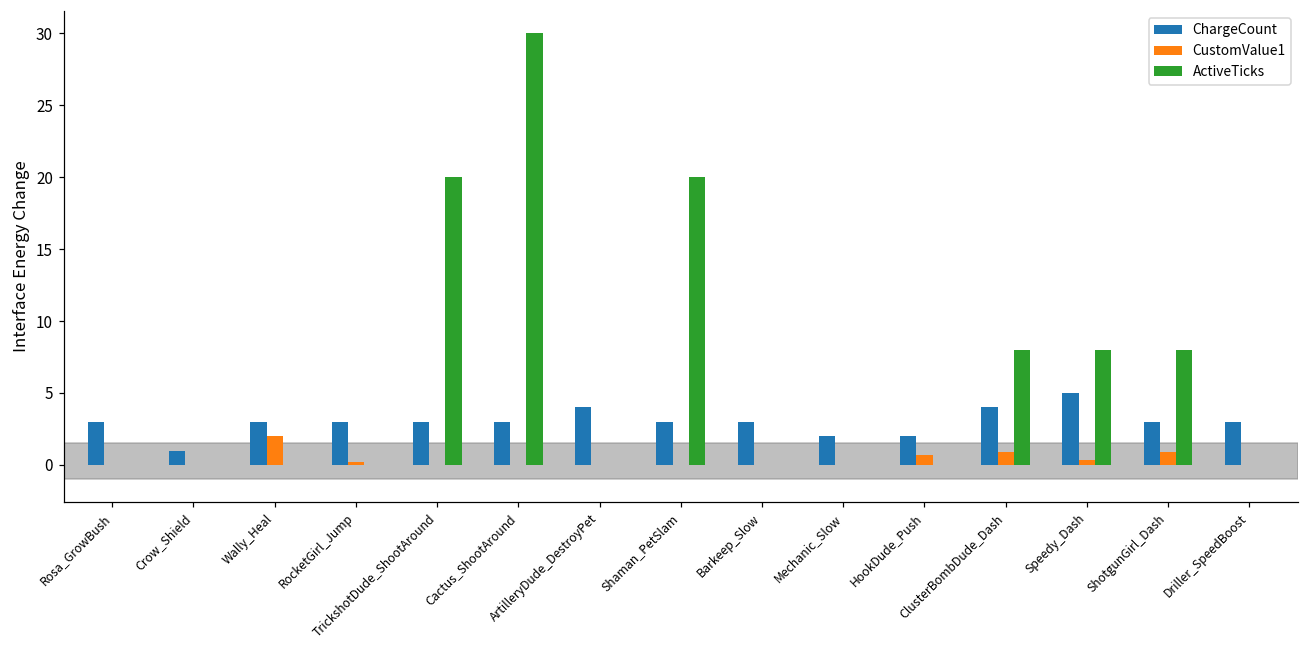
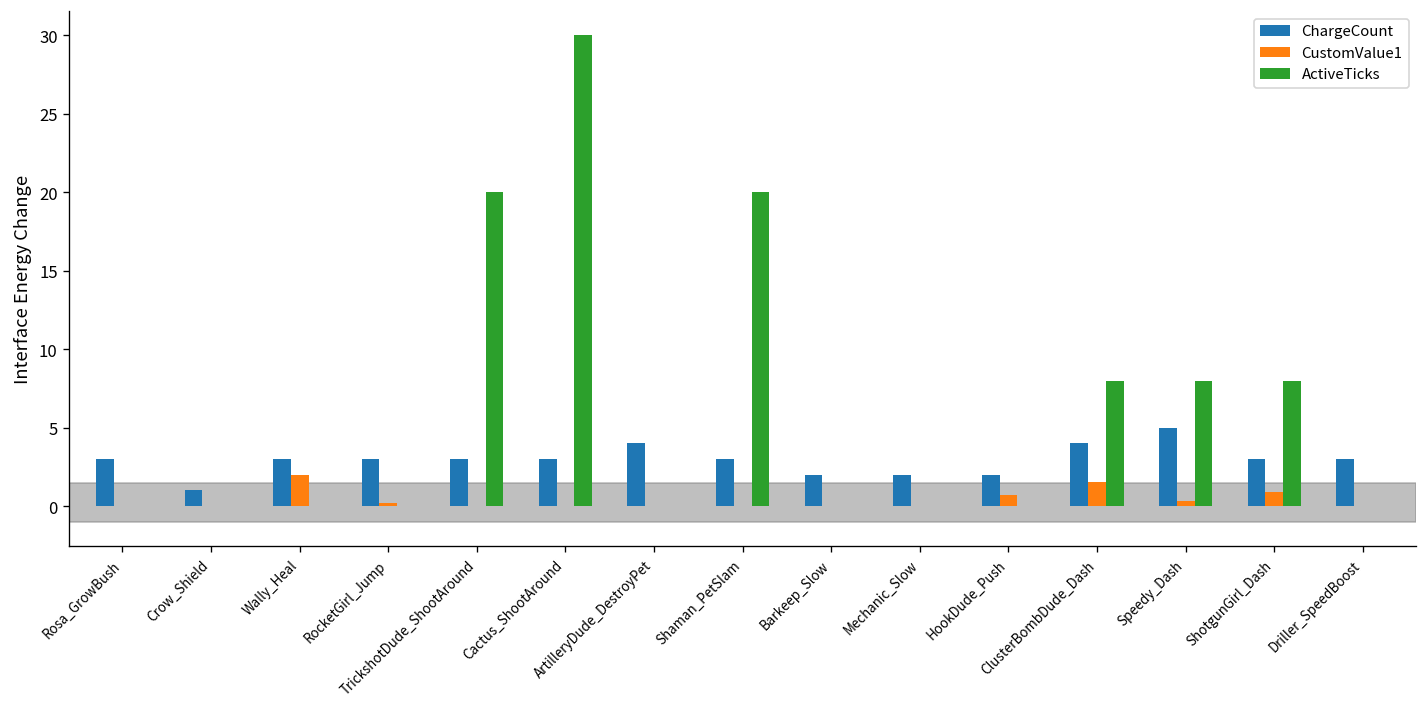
ChargeCount, Barkeep_Slow: 3 -> 2
CustomValue1, ClusterBombDude_Dash: 0.9 -> 1.5
